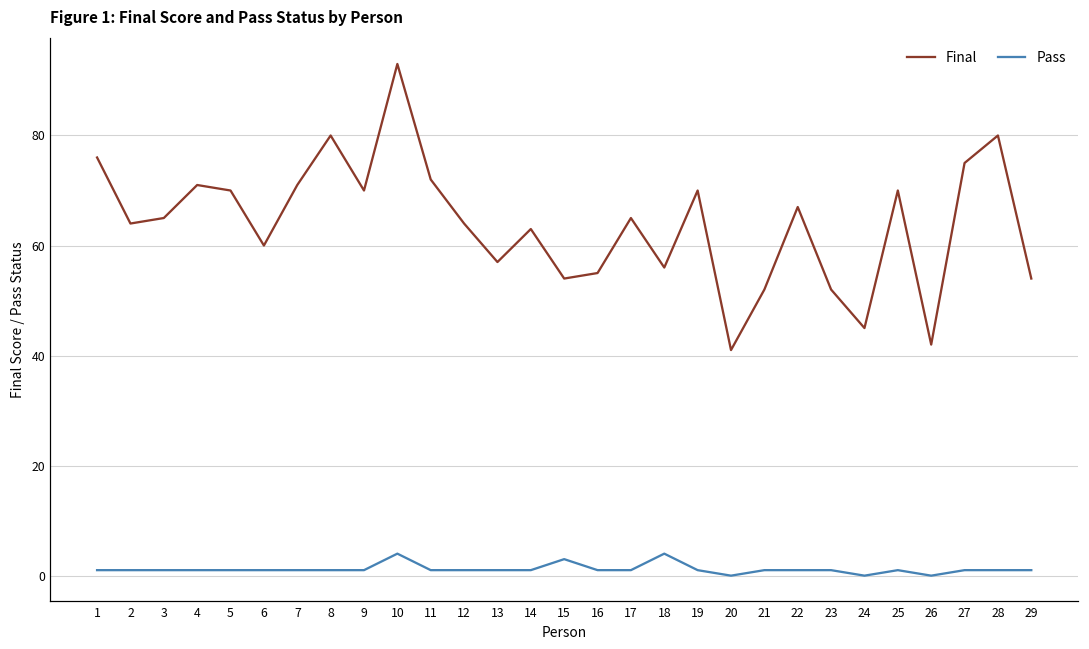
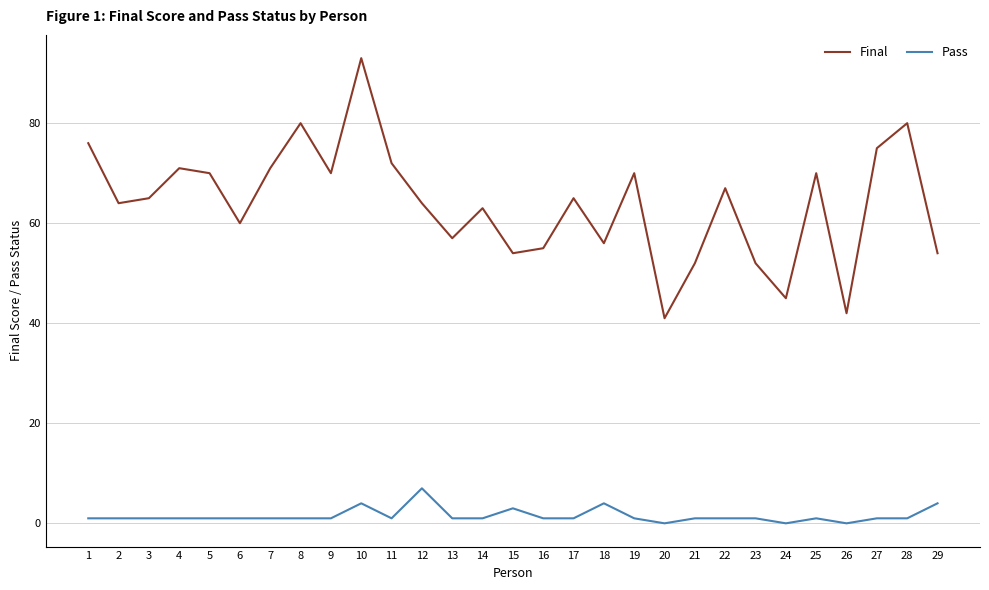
Pass, 12: 1 -> 7
Pass, 29: 1 -> 4
